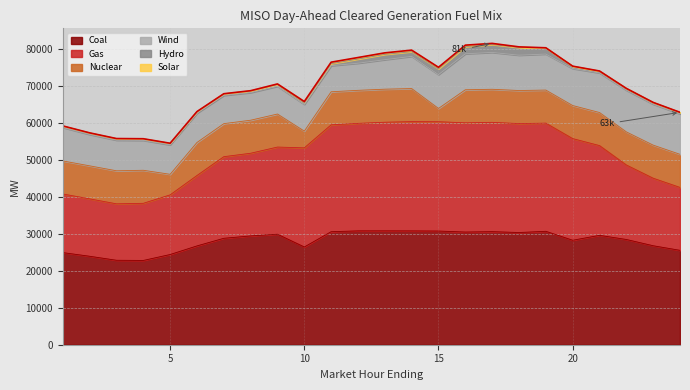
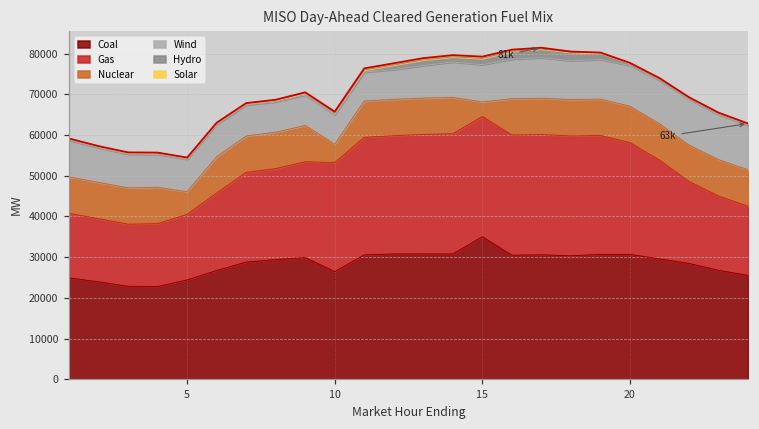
Coal, 15: 31000 -> 35000
Coal, 20: 28000 -> 31000
